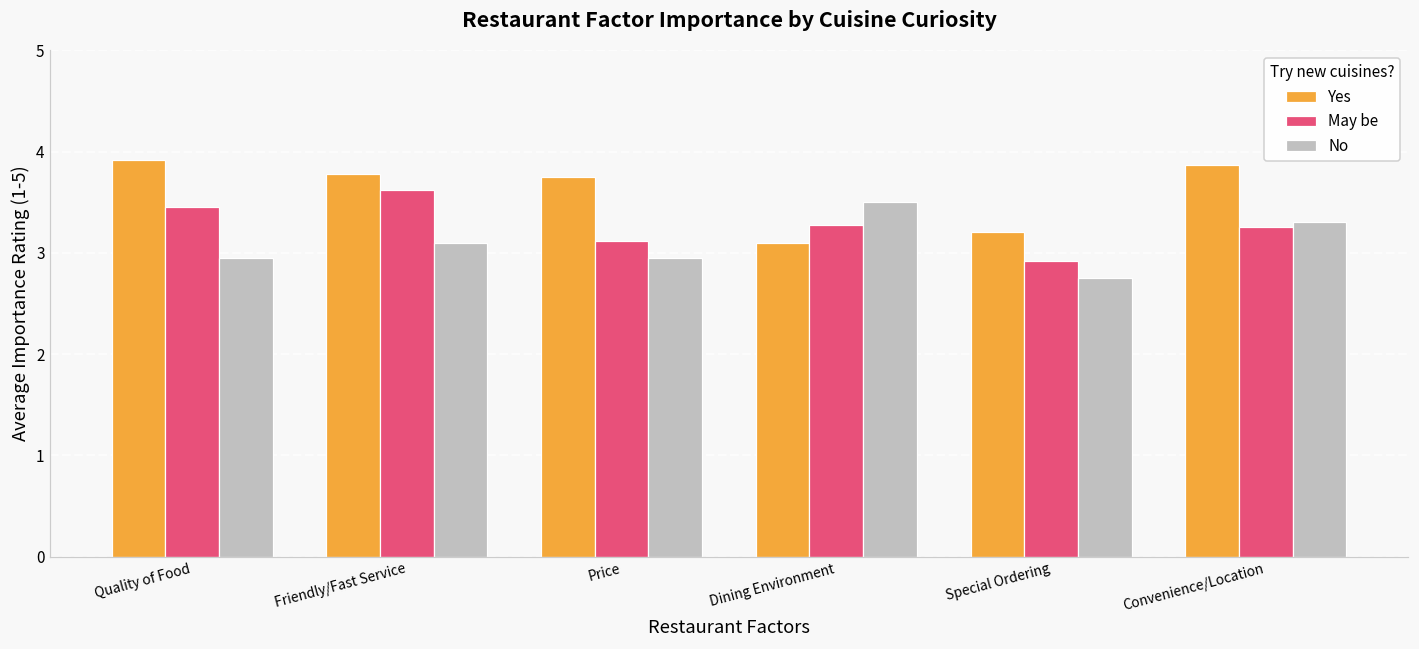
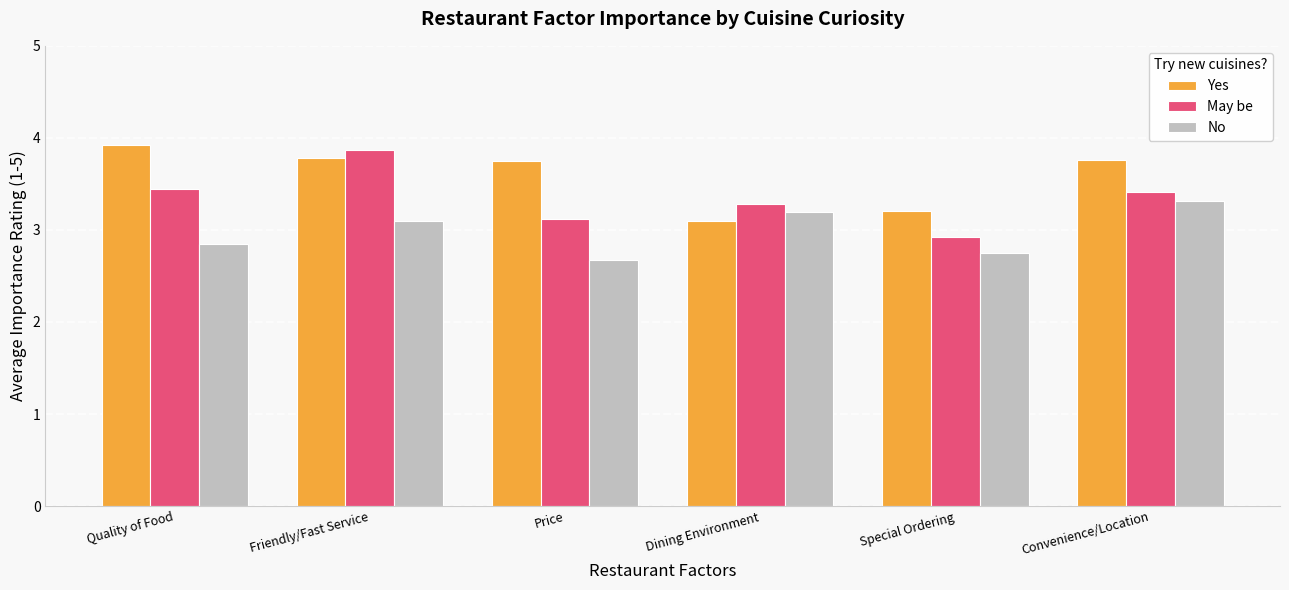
No, Quality of Food: 3.0 -> 2.9
May be, Friendly/Fast Service: 3.6 -> 3.9
No, Price: 3.0 -> 2.7
No, Dining Environment: 3.5 -> 3.2
Yes, Convenience/Location: 3.9 -> 3.8
May be, Convenience/Location: 3.3 -> 3.4
